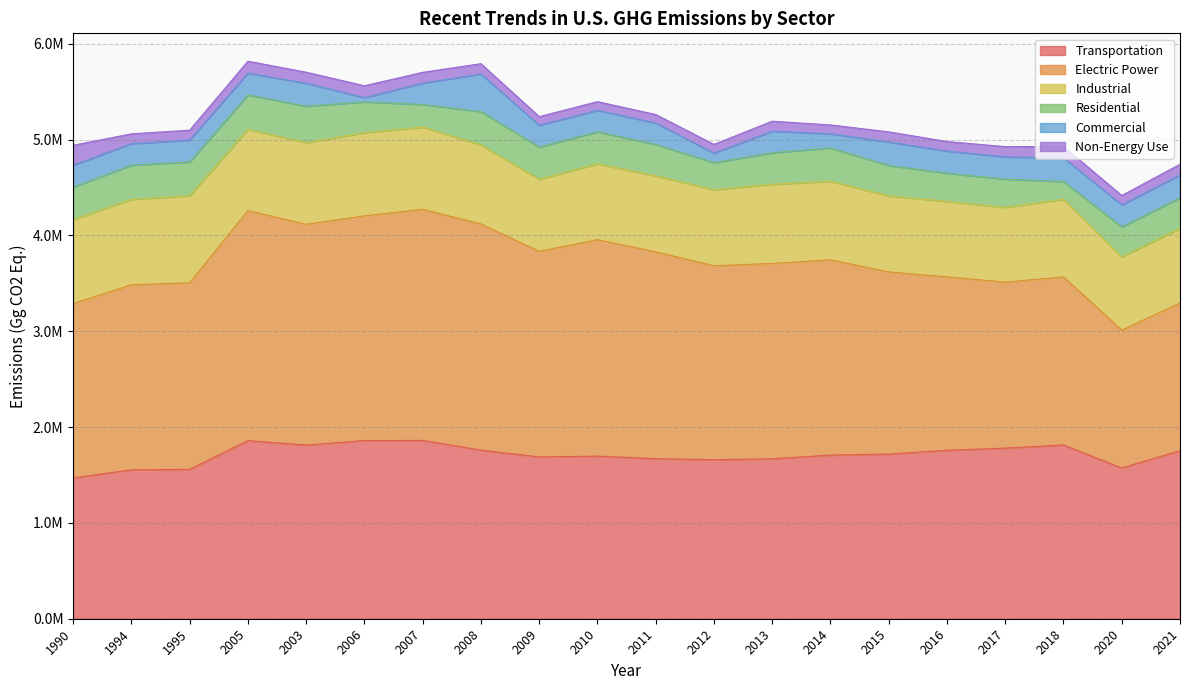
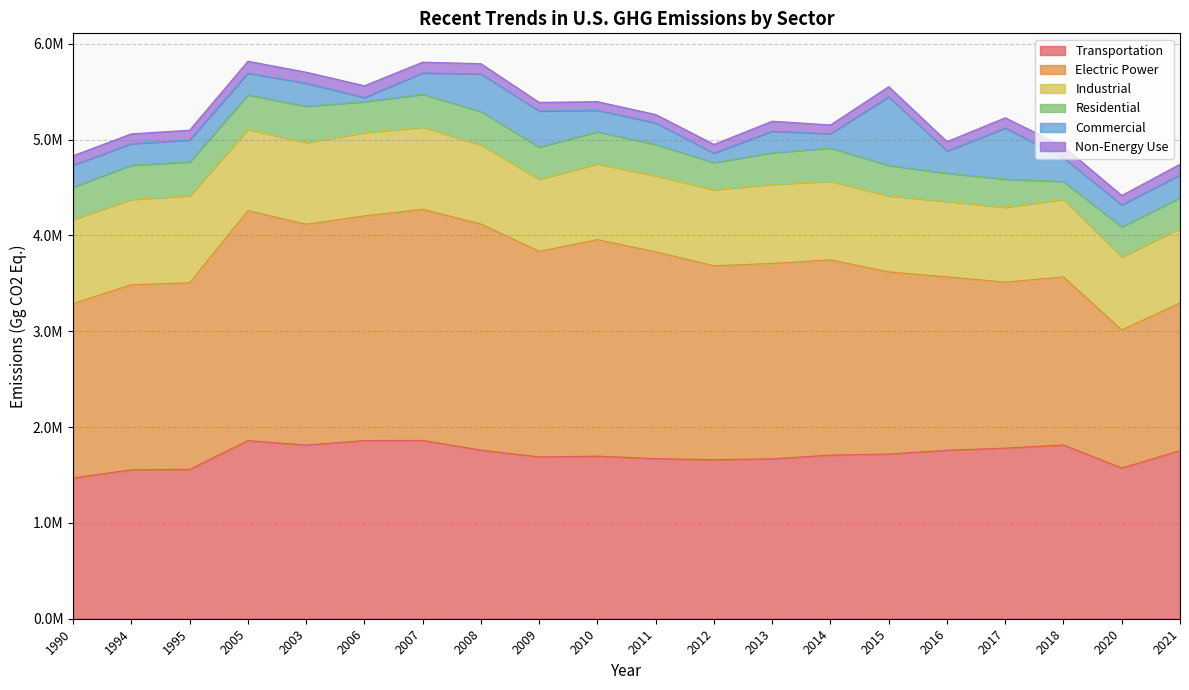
Non-Energy Use, 1990: 200000 -> 100000
Residential, 2007: 200000 -> 300000
Commercial, 2009: 200000 -> 400000
Commercial, 2015: 200000 -> 700000
Commercial, 2017: 200000 -> 500000
